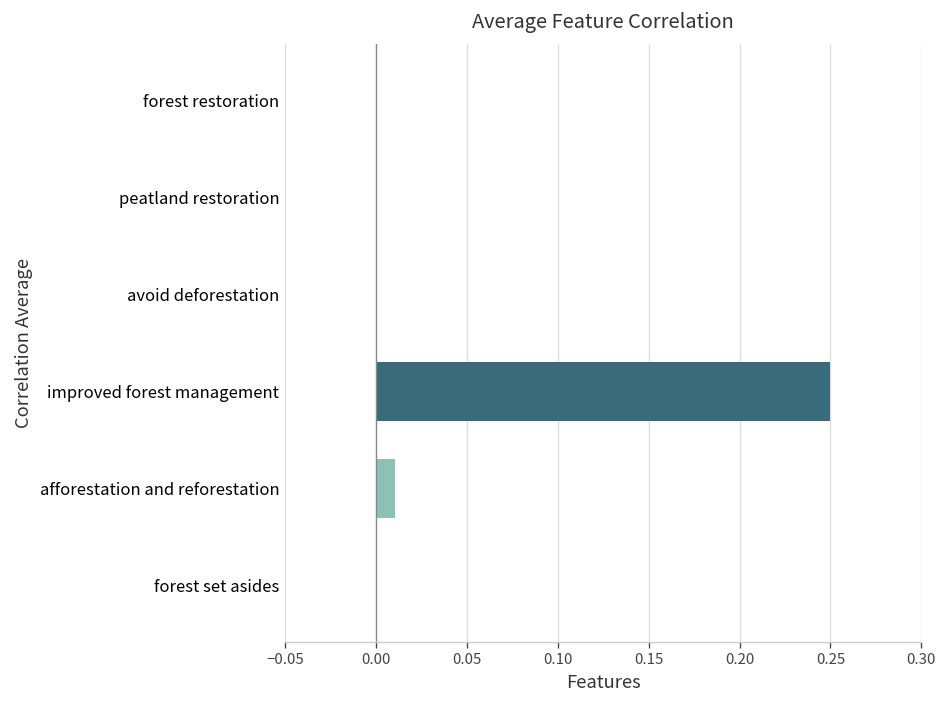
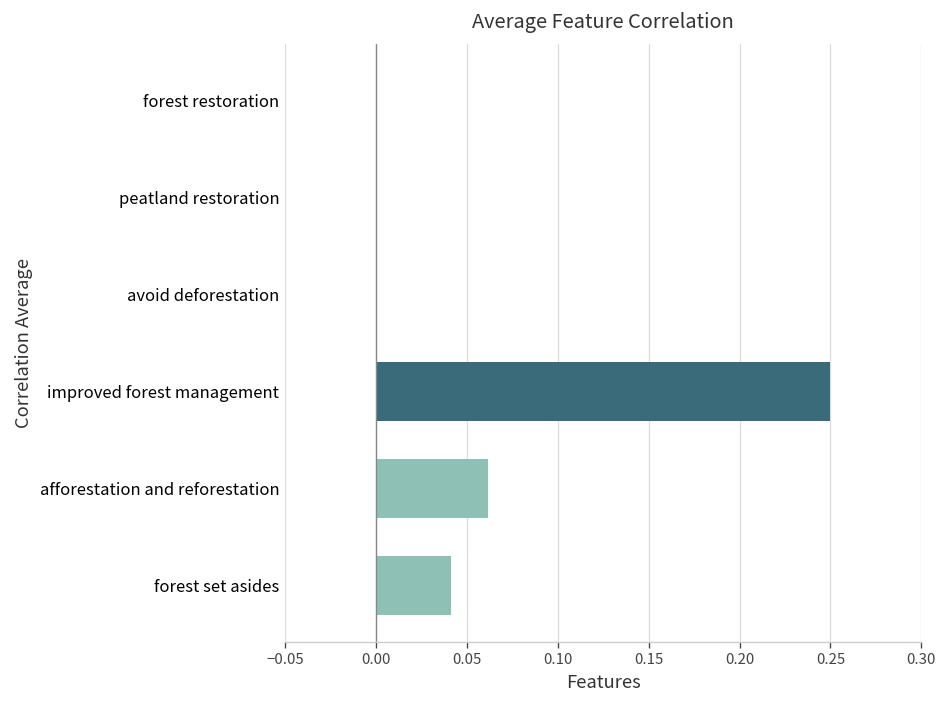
afforestation and reforestation: 0.011 -> 0.061
forest set asides: 0.001 -> 0.041
